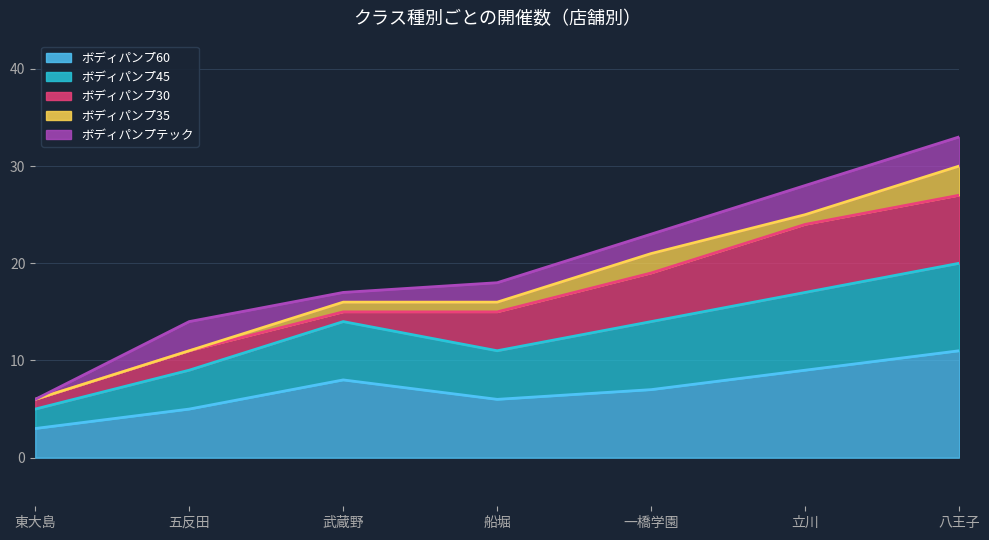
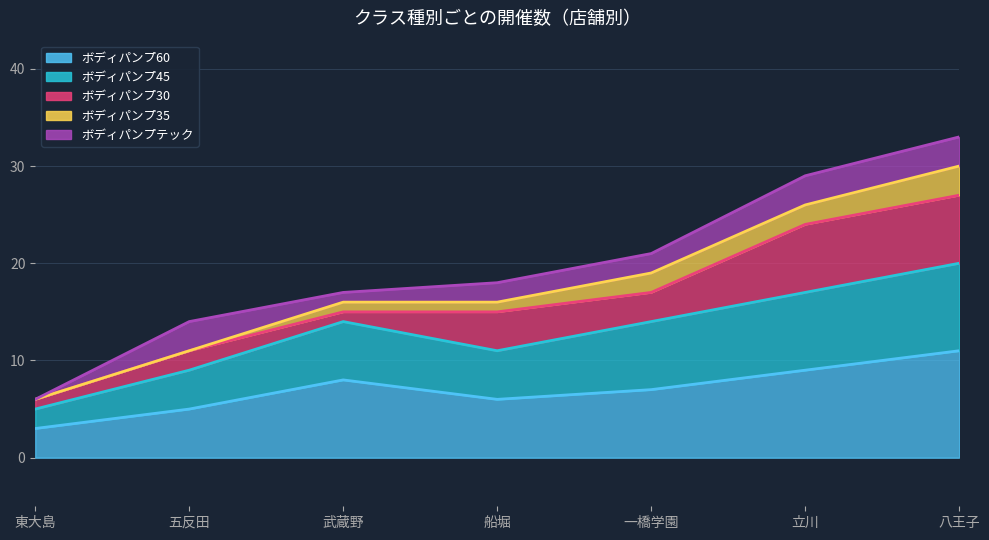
ボディパンプ30, 一橋学園: 5 -> 3
ボディパンプ35, 立川: 1 -> 2
